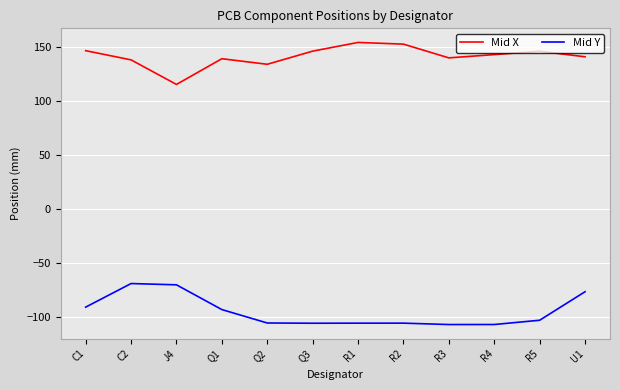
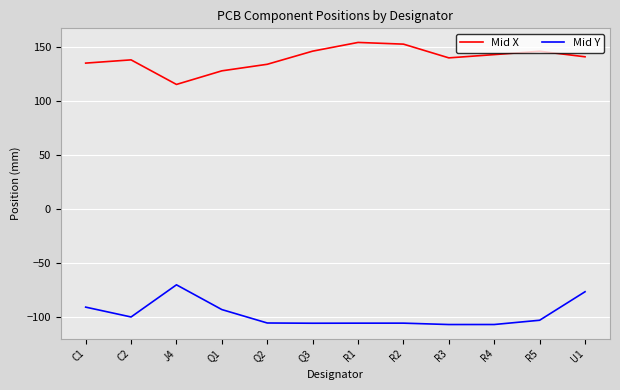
Mid X, C1: 147 -> 135
Mid Y, C2: -69 -> -100
Mid X, Q1: 139 -> 128
